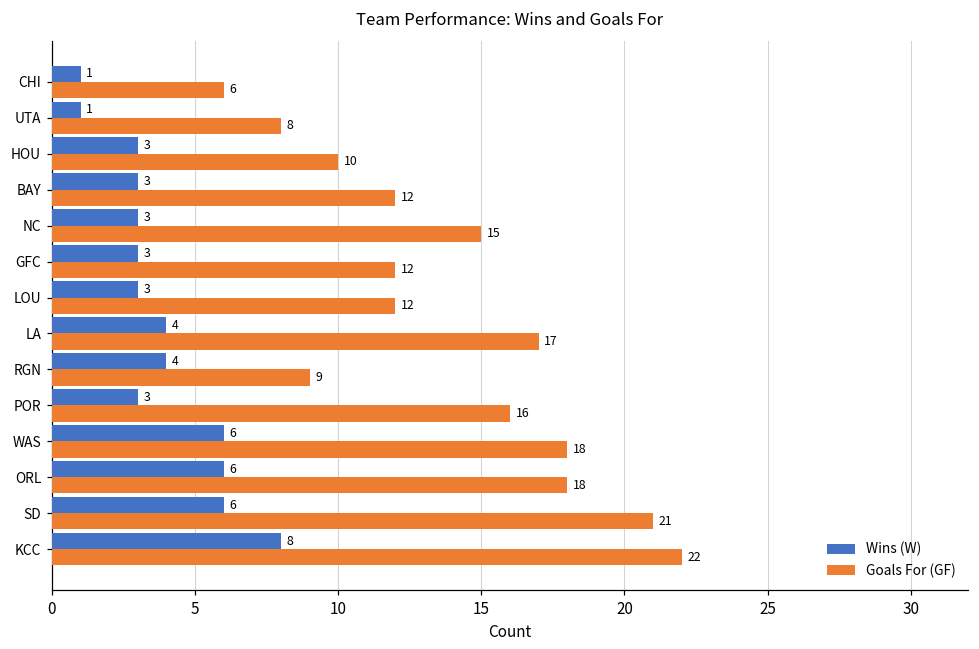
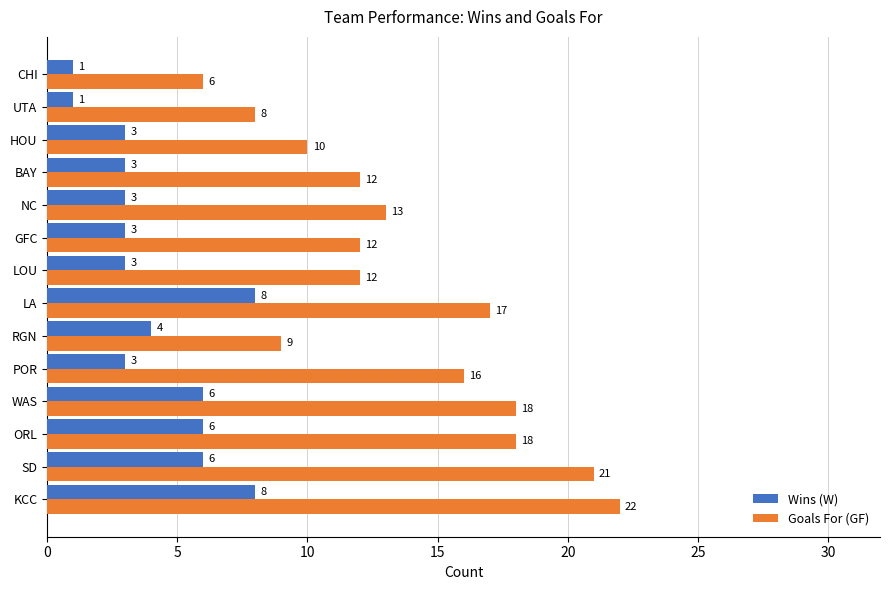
Goals For (GF), NC: 15 -> 13
Wins (W), LA: 4 -> 8
